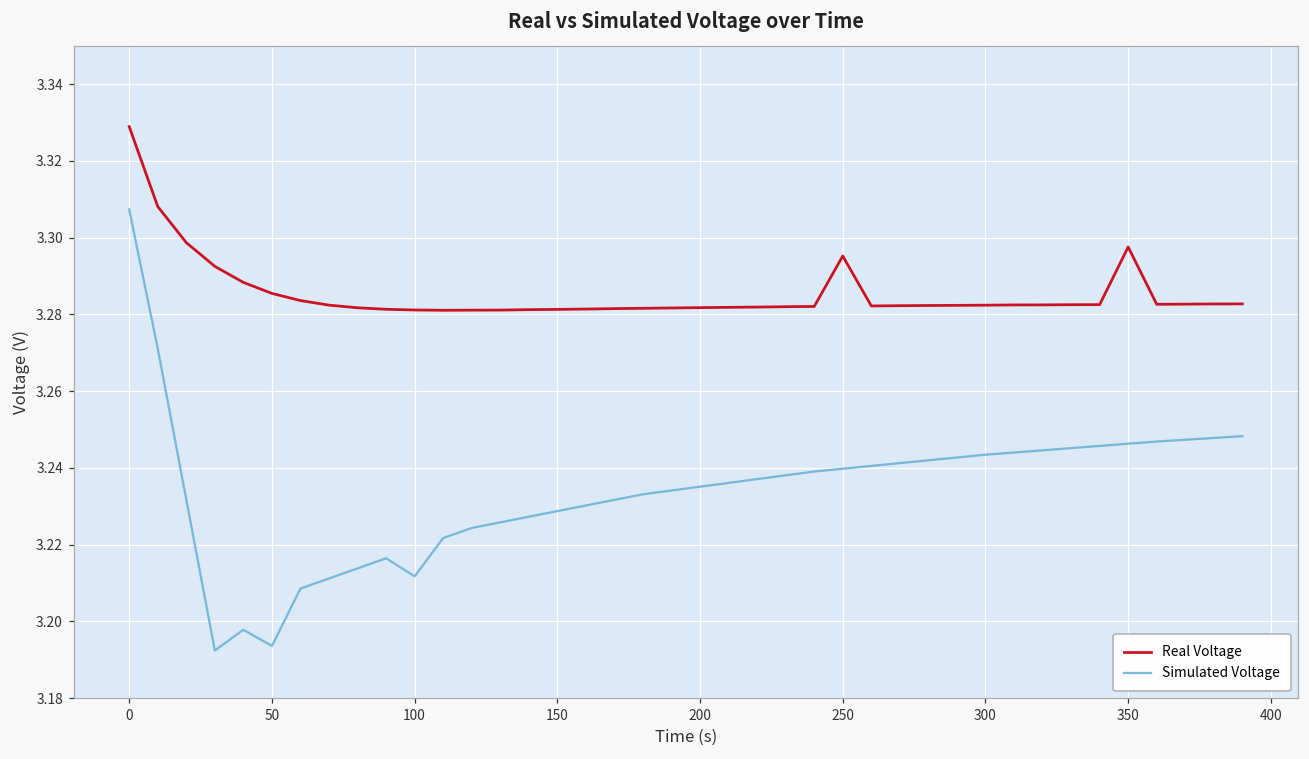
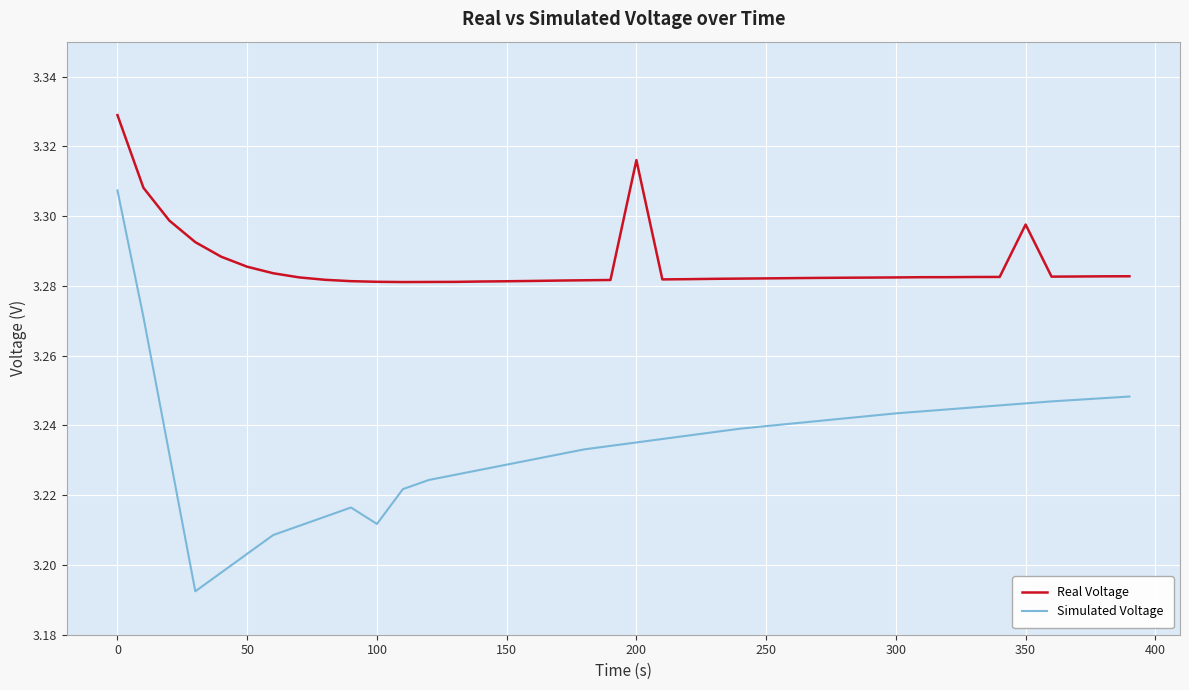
Simulated Voltage, 50: 3.194 -> 3.203
Real Voltage, 200: 3.282 -> 3.316
Real Voltage, 250: 3.295 -> 3.282
